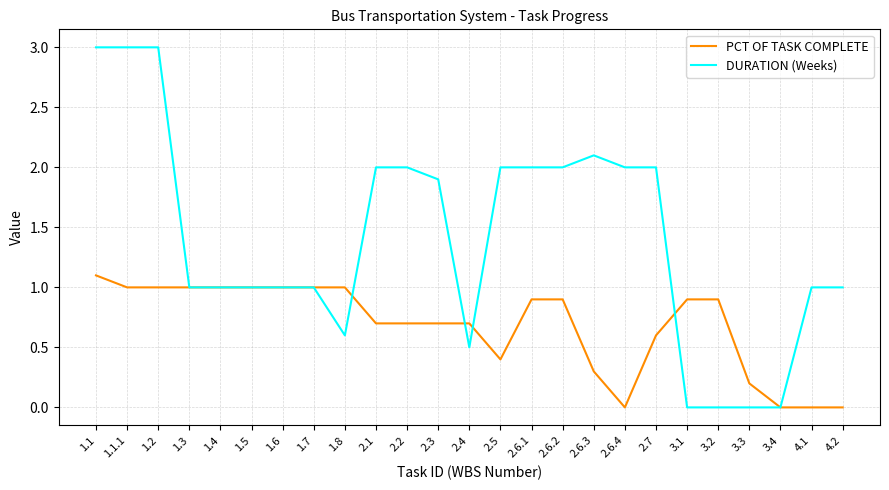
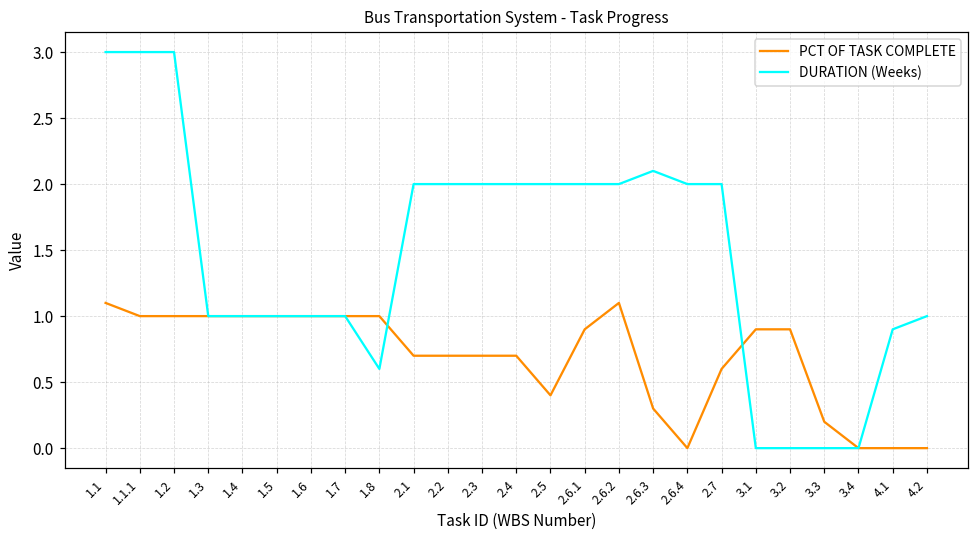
DURATION (Weeks), 2.3: 1.9 -> 2.0
DURATION (Weeks), 2.4: 0.5 -> 2.0
PCT OF TASK COMPLETE, 2.6.2: 0.9 -> 1.1
DURATION (Weeks), 4.1: 1.0 -> 0.9
